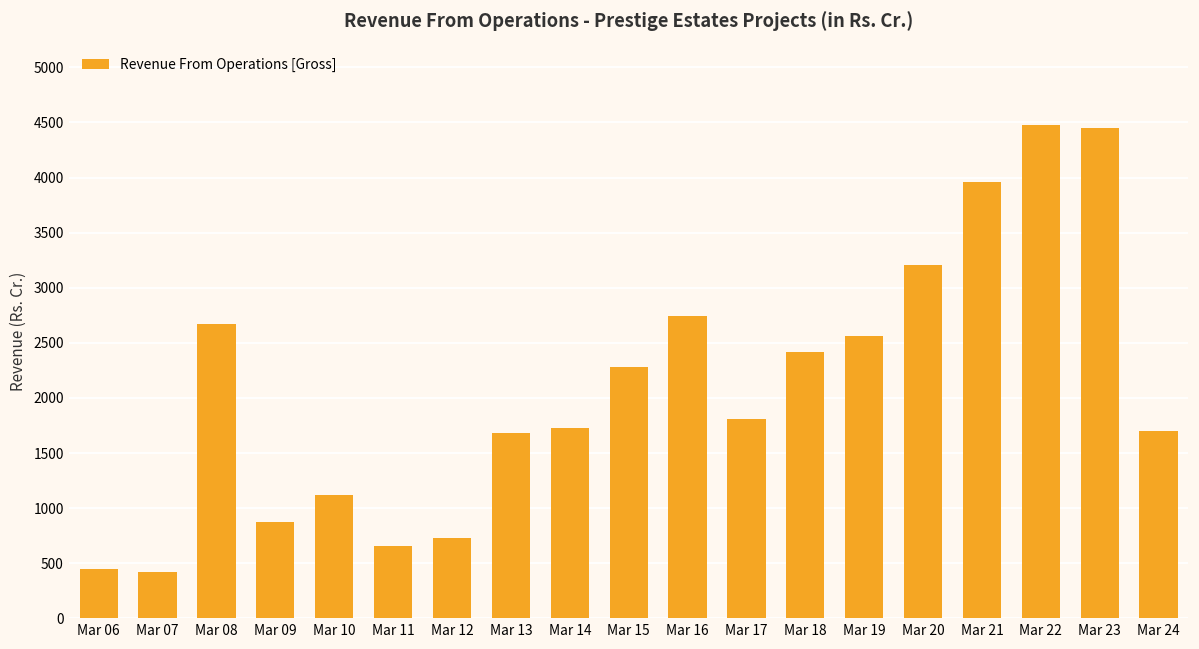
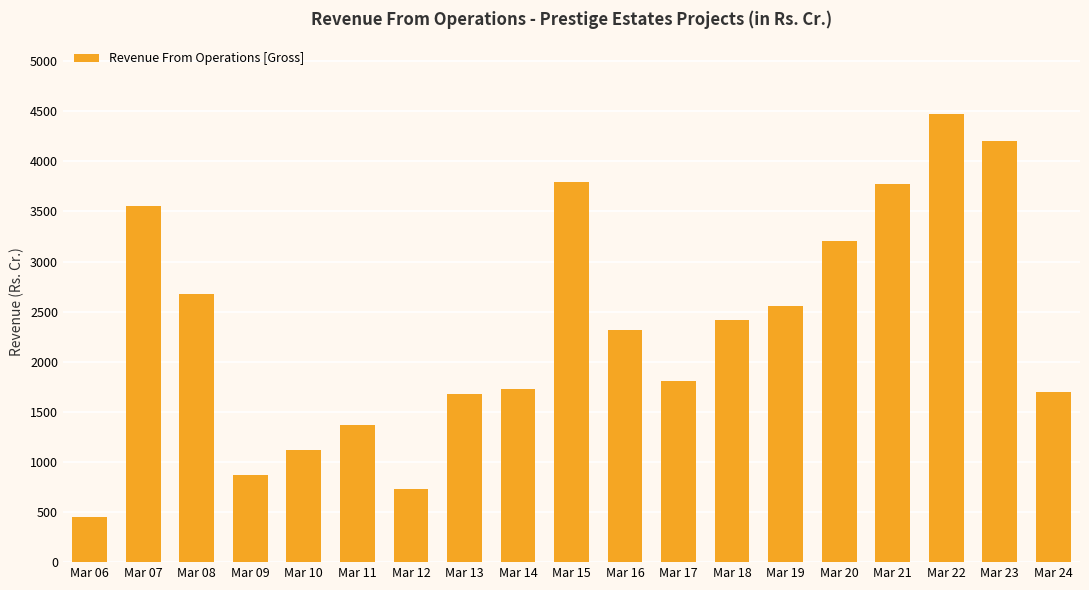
Mar 07: 420 -> 3550
Mar 11: 650 -> 1360
Mar 15: 2280 -> 3800
Mar 16: 2750 -> 2320
Mar 21: 3960 -> 3780
Mar 23: 4450 -> 4200
